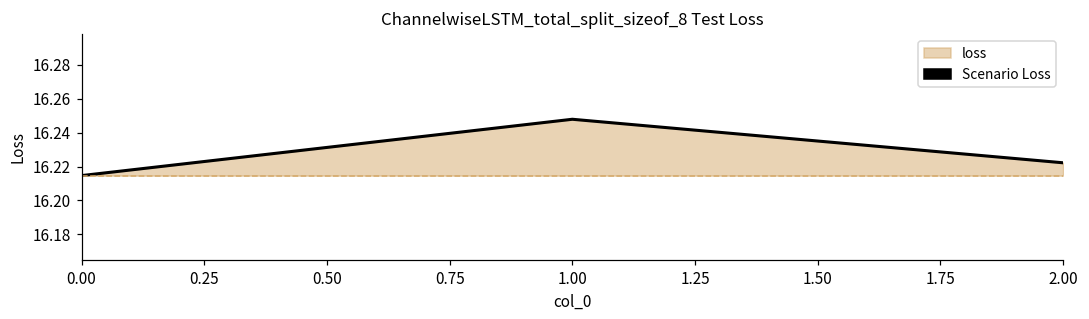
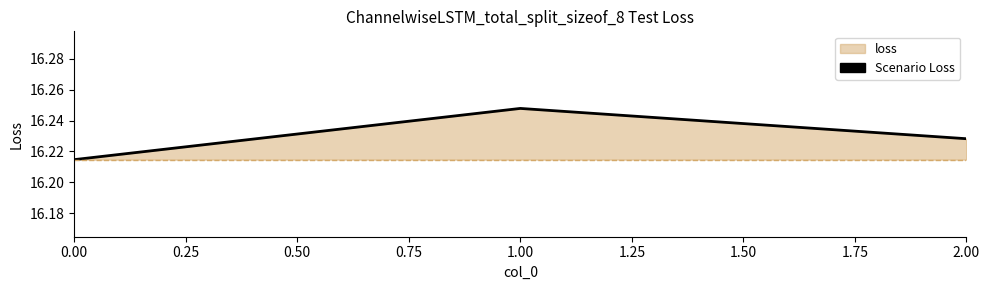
2.00: 16.222 -> 16.228
